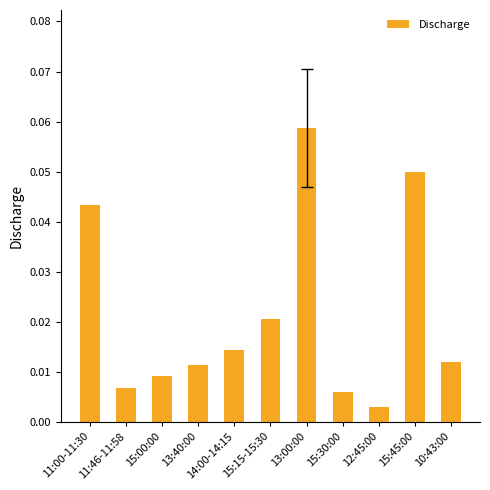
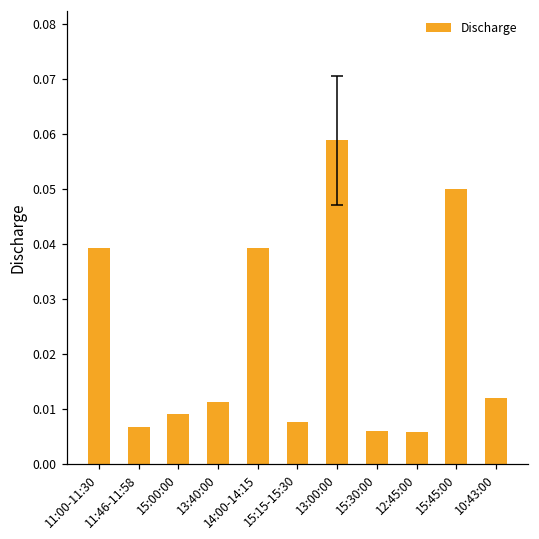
Discharge, 11:00-11:30: 0.043 -> 0.039
Discharge, 14:00-14:15: 0.014 -> 0.039
Discharge, 15:15-15:30: 0.021 -> 0.008
Discharge, 12:45:00: 0.003 -> 0.006
